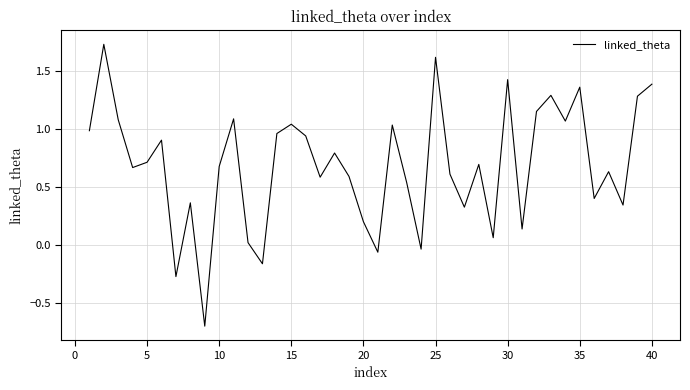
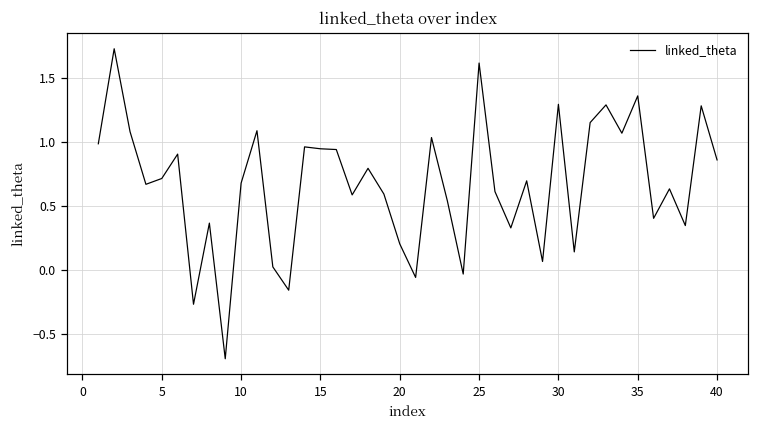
15: 1.04 -> 0.94
30: 1.42 -> 1.29
40: 1.38 -> 0.86
